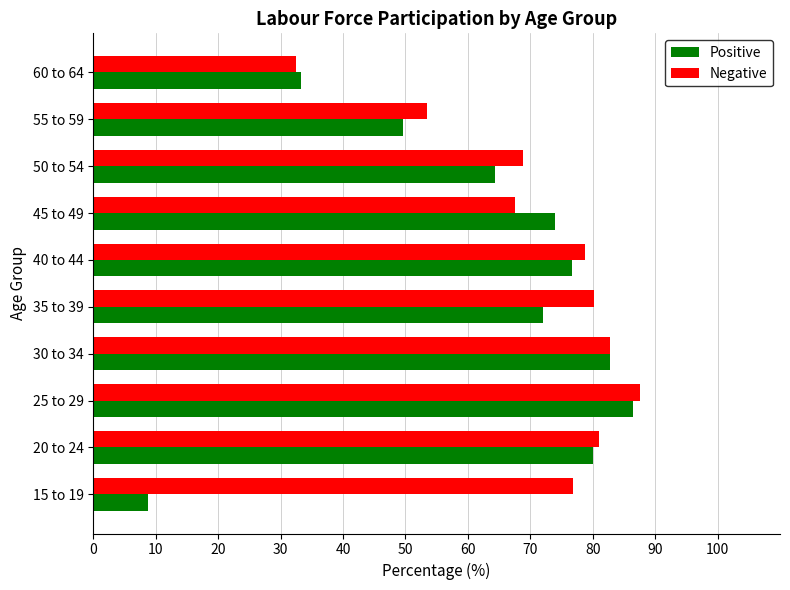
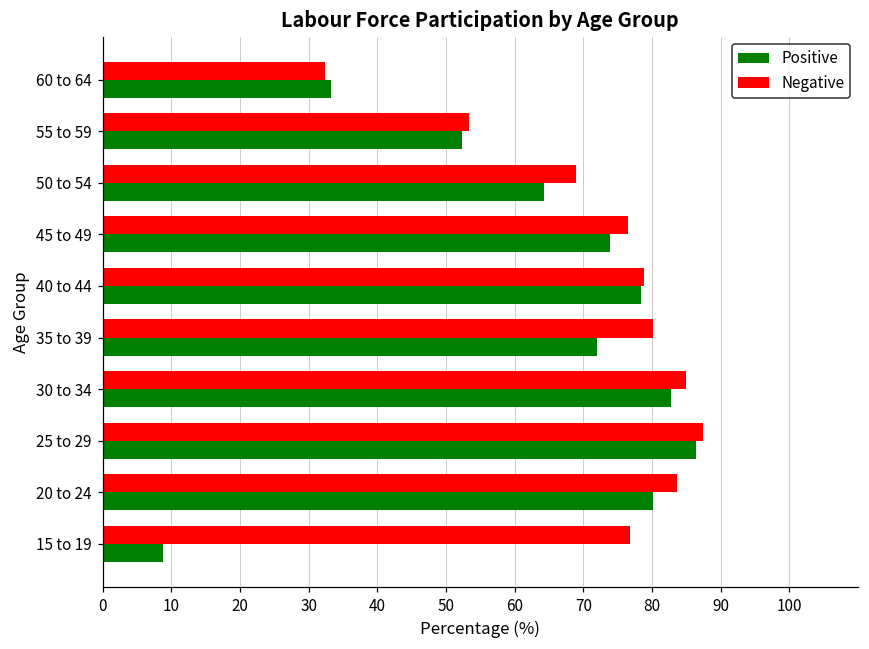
Positive, 55 to 59: 50 -> 52
Negative, 45 to 49: 68 -> 77
Positive, 40 to 44: 77 -> 78
Negative, 30 to 34: 83 -> 85
Negative, 20 to 24: 81 -> 84
